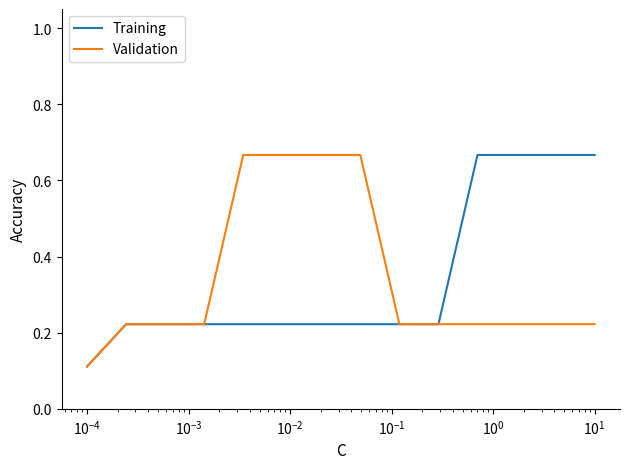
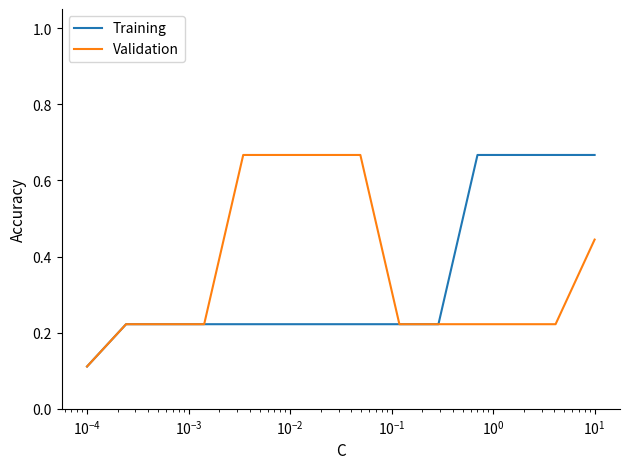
Validation, 10^1: 0.22 -> 0.44
